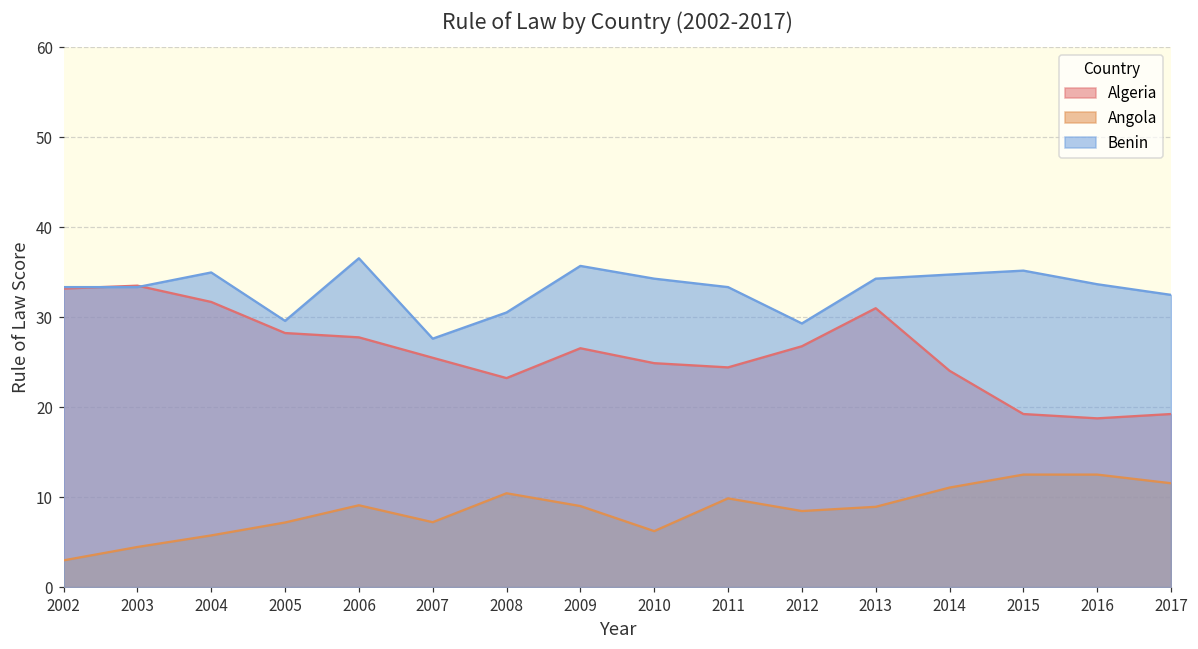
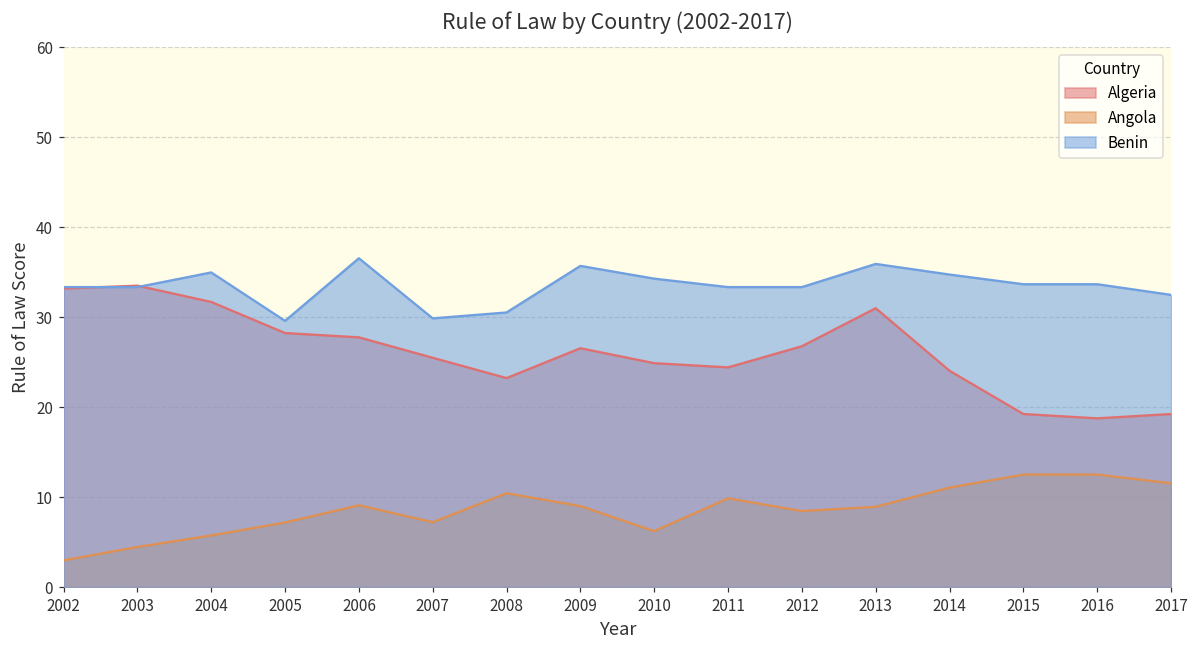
Benin, 2007: 28 -> 30
Benin, 2012: 29 -> 33
Benin, 2013: 34 -> 36
Benin, 2015: 35 -> 34
